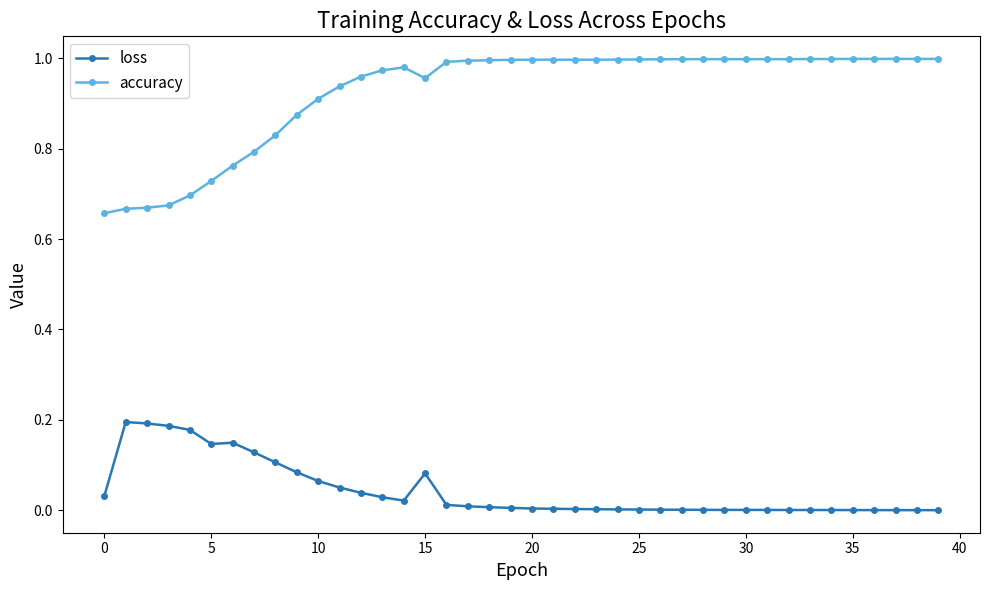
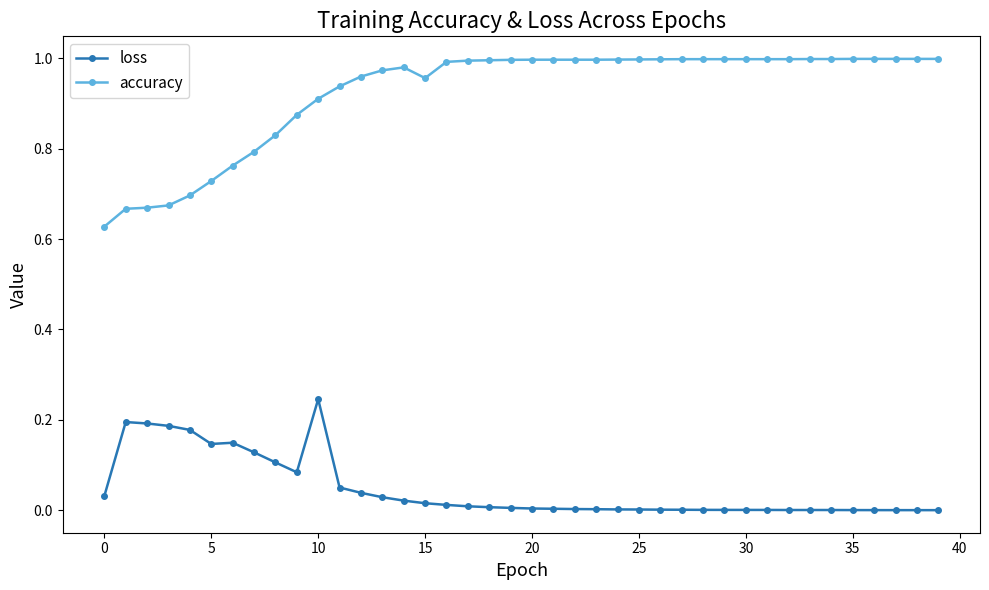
accuracy, 0: 0.66 -> 0.63
loss, 10: 0.07 -> 0.25
loss, 15: 0.08 -> 0.02
